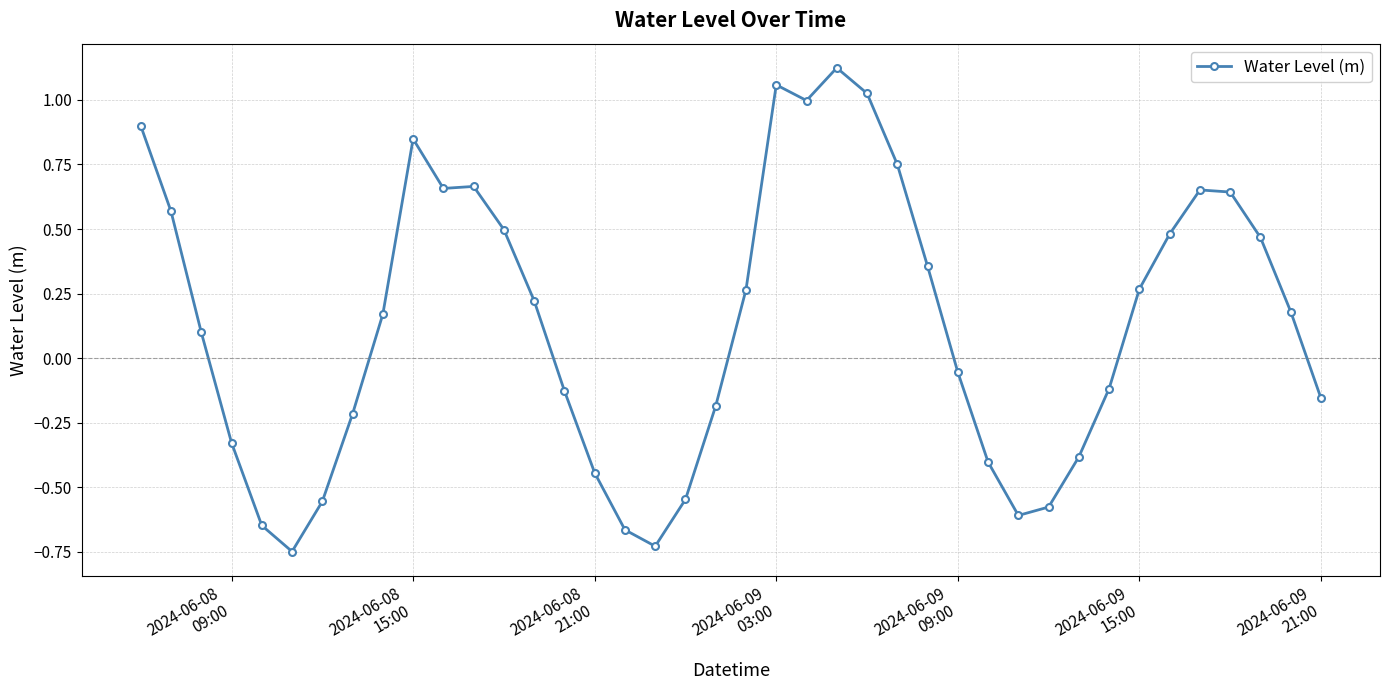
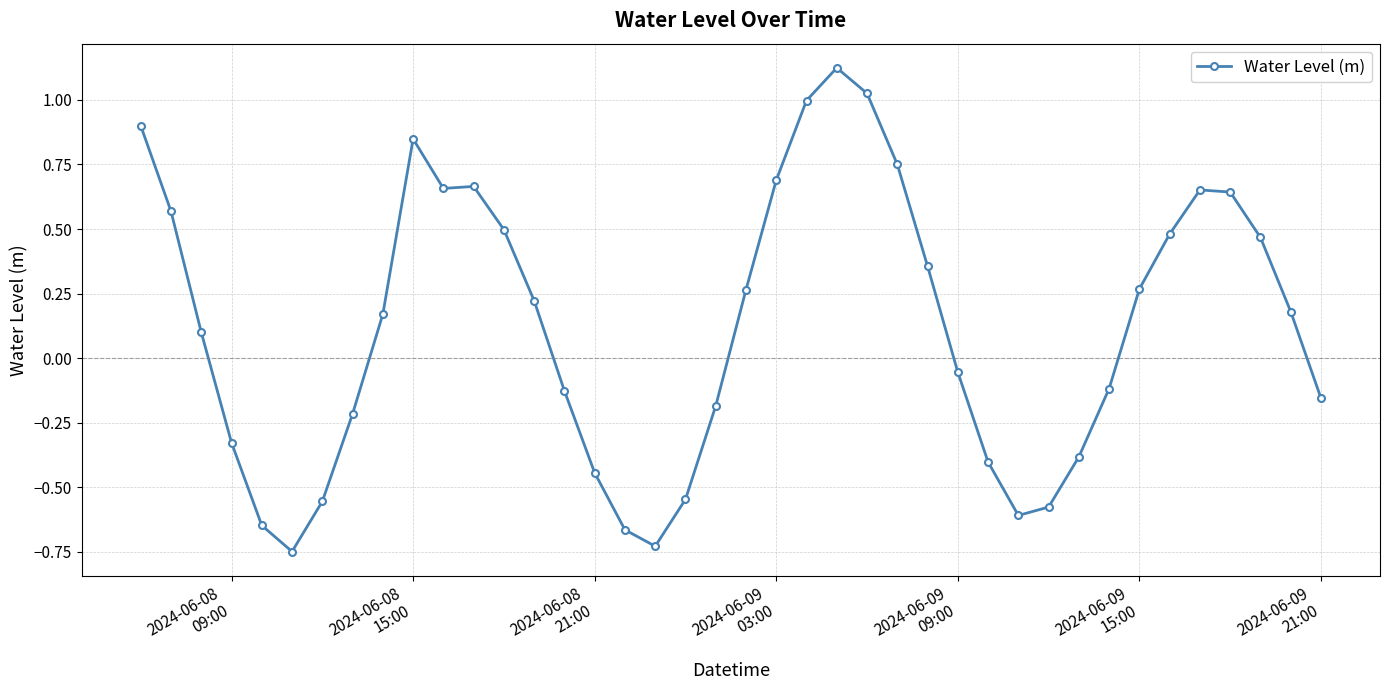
2024-06-09 03:00: 1.06 -> 0.69
